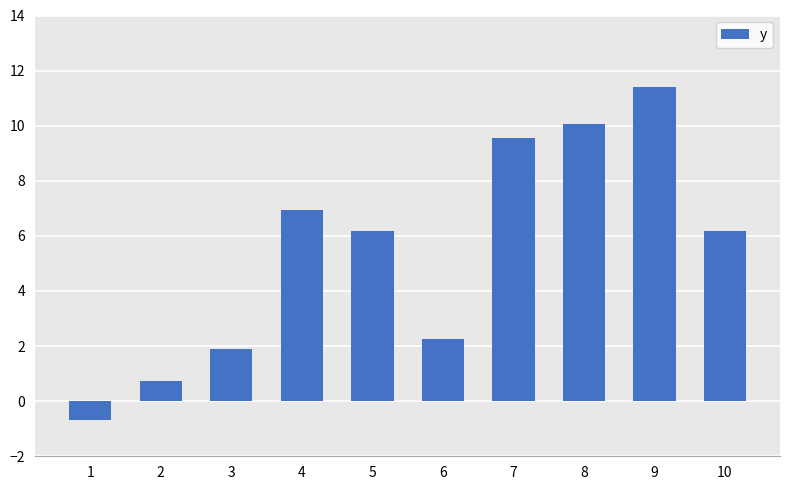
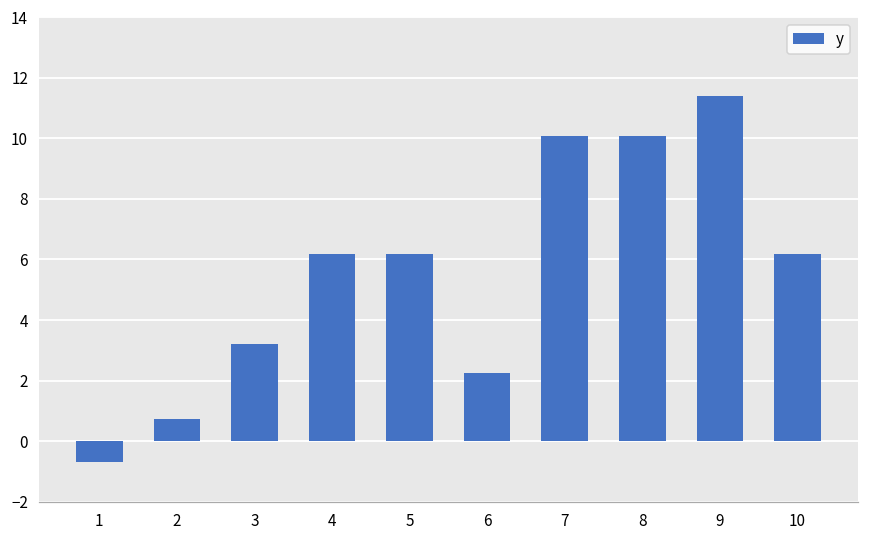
3: 1.9 -> 3.2
4: 6.9 -> 6.2
7: 9.6 -> 10.1
